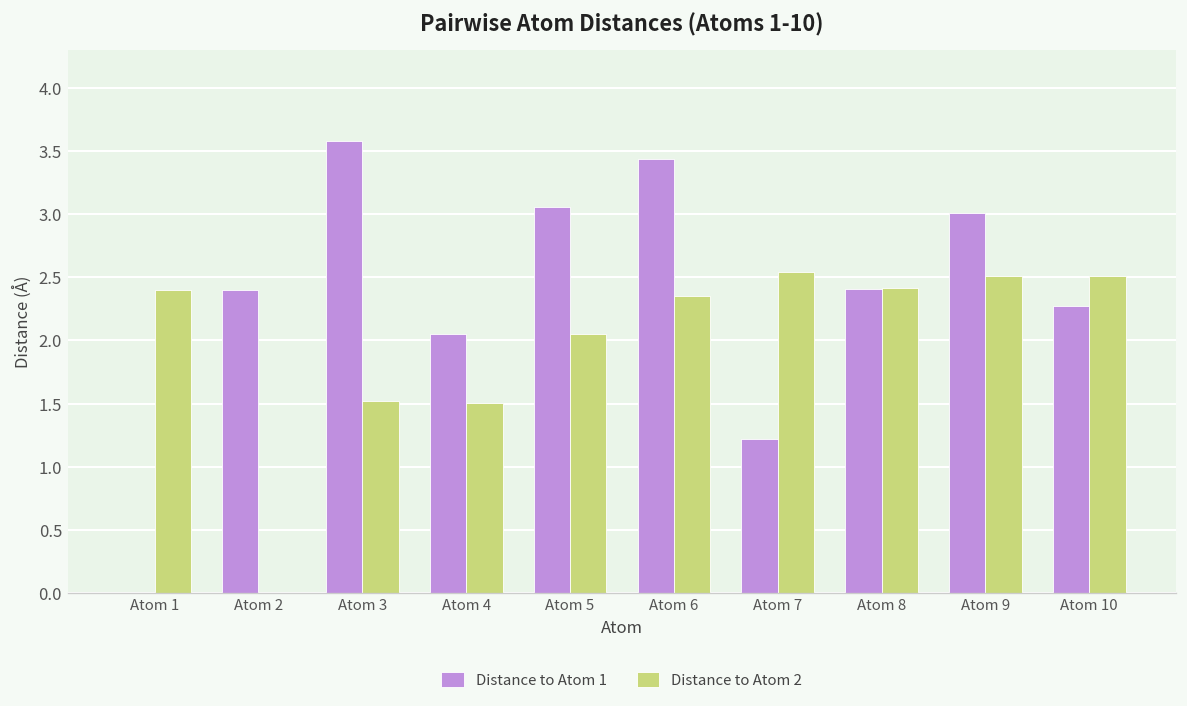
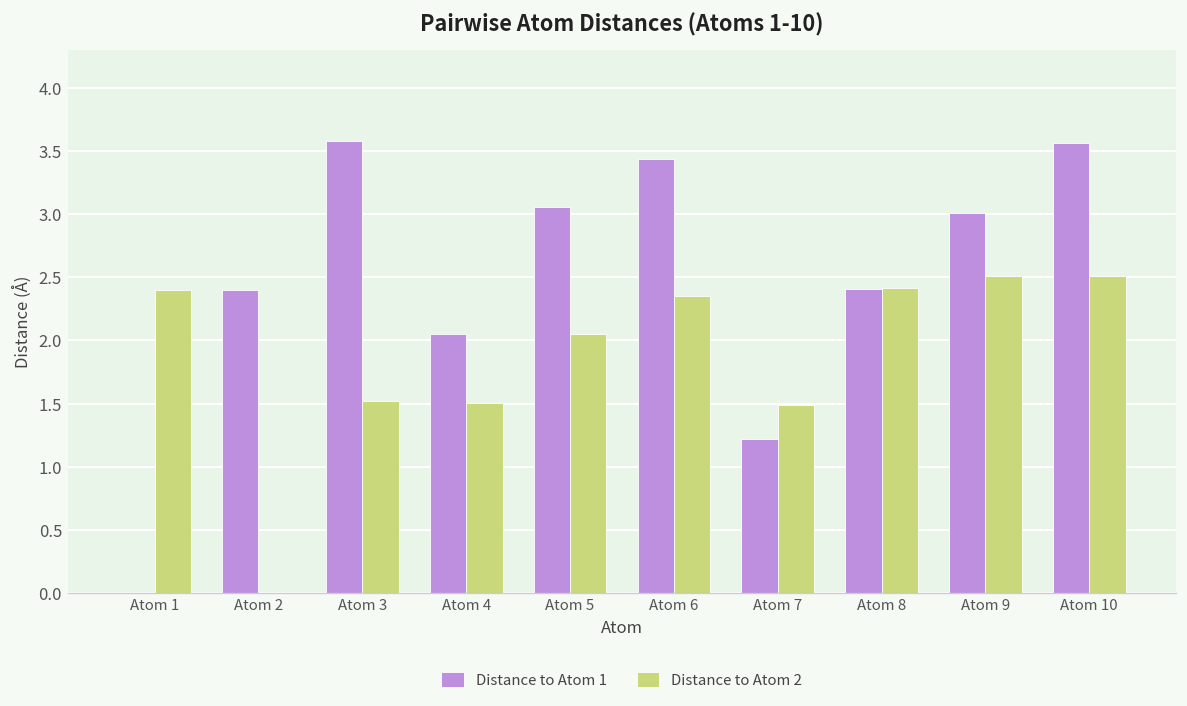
Distance to Atom 2, Atom 7: 2.54 -> 1.49
Distance to Atom 1, Atom 10: 2.27 -> 3.56
